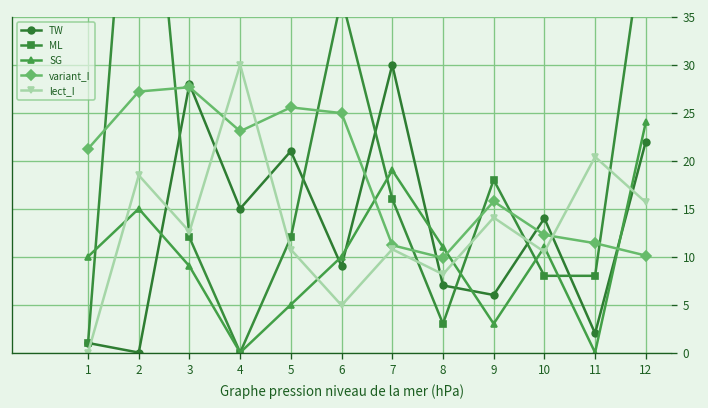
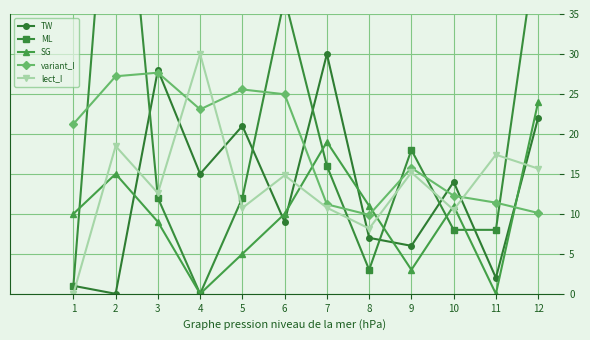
lect_I, 6: 5 -> 15
lect_I, 9: 14 -> 15
lect_I, 11: 20 -> 17
